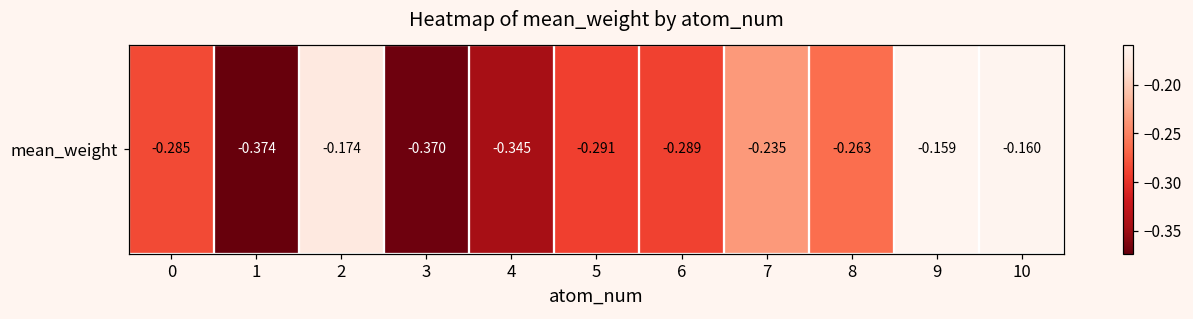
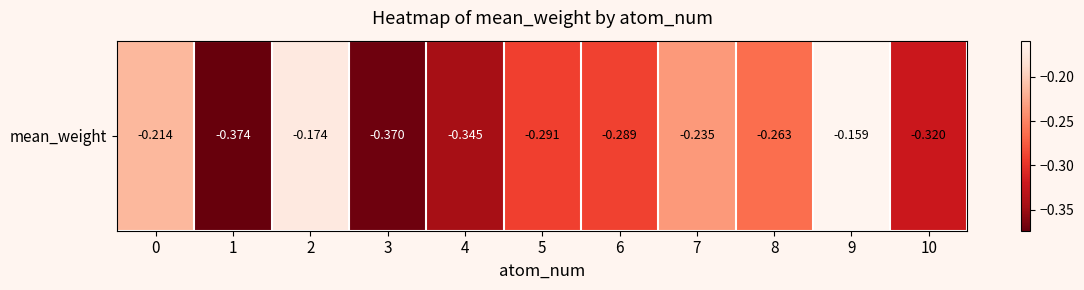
mean_weight, 0: -0.285 -> -0.214
mean_weight, 10: -0.160 -> -0.320
